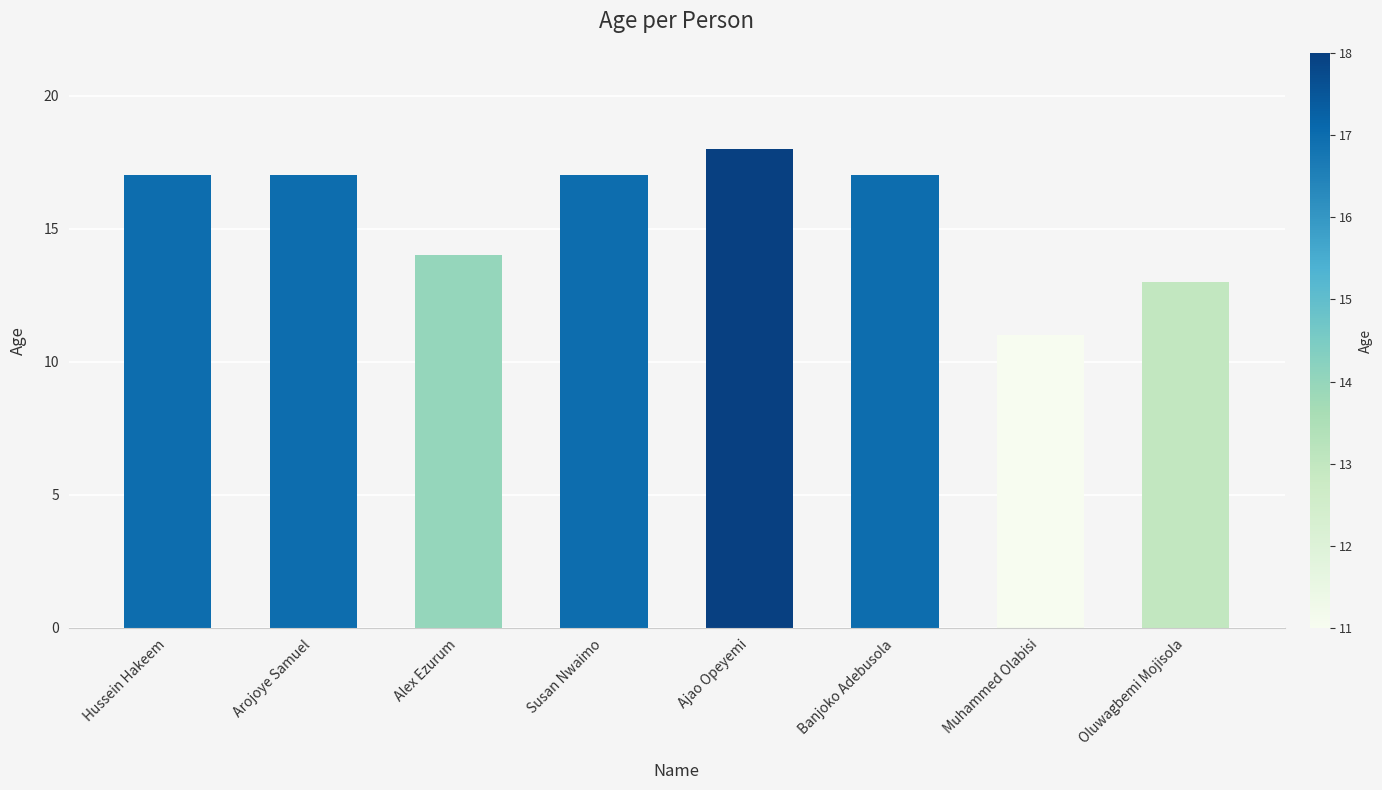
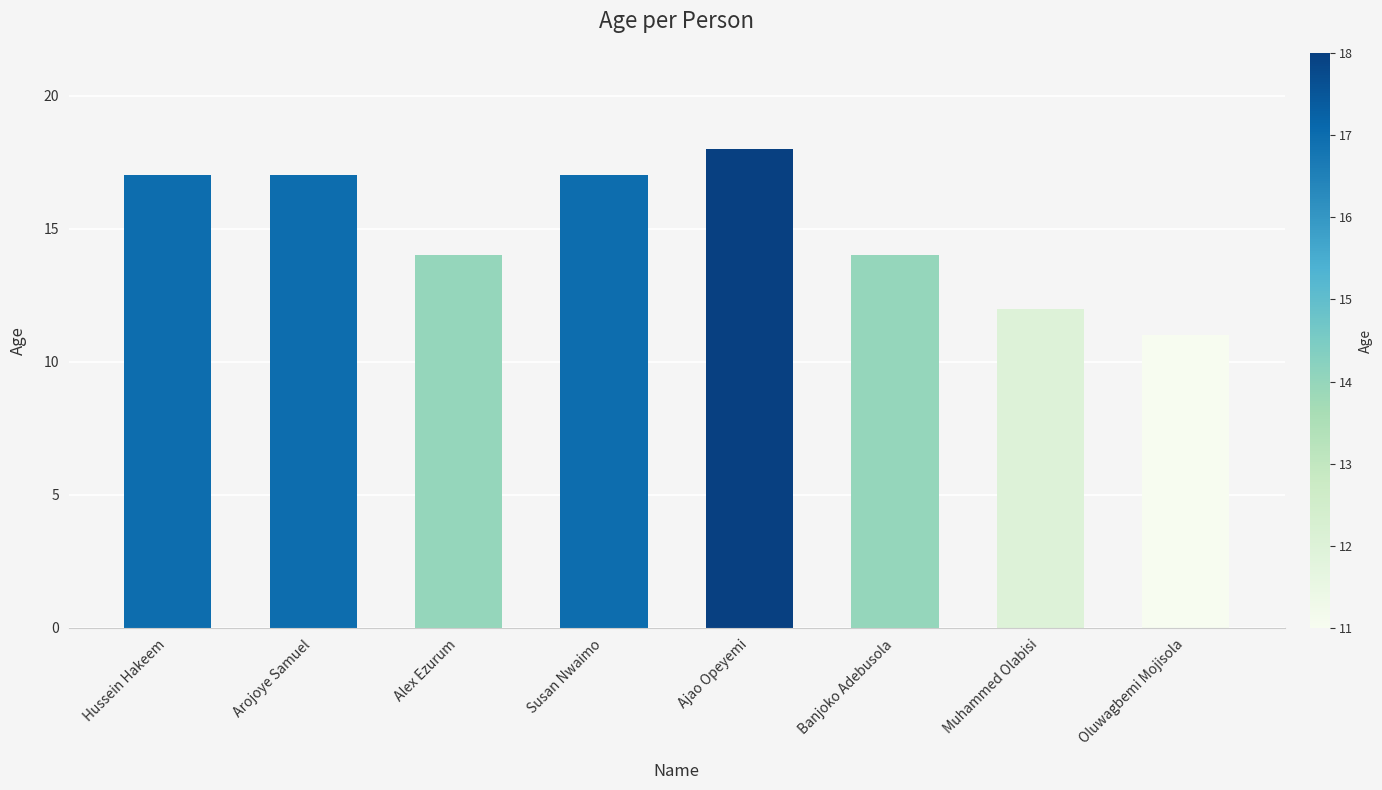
Banjoko Adebusola: 17 -> 14
Muhammed Olabisi: 11 -> 12
Oluwagbemi Mojisola: 13 -> 11
